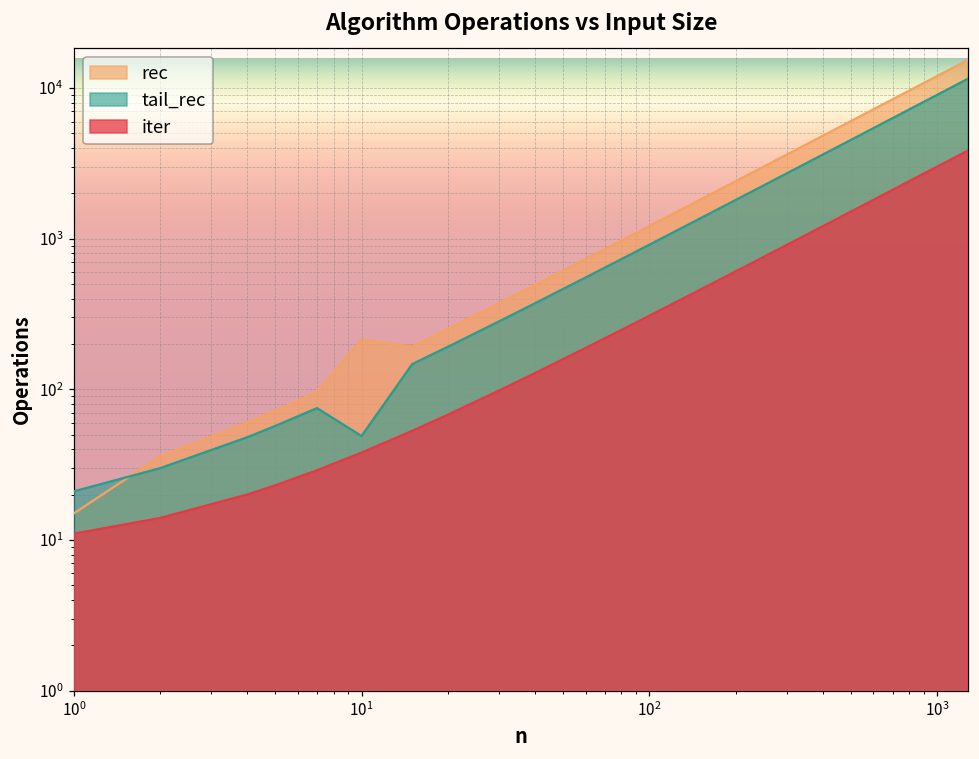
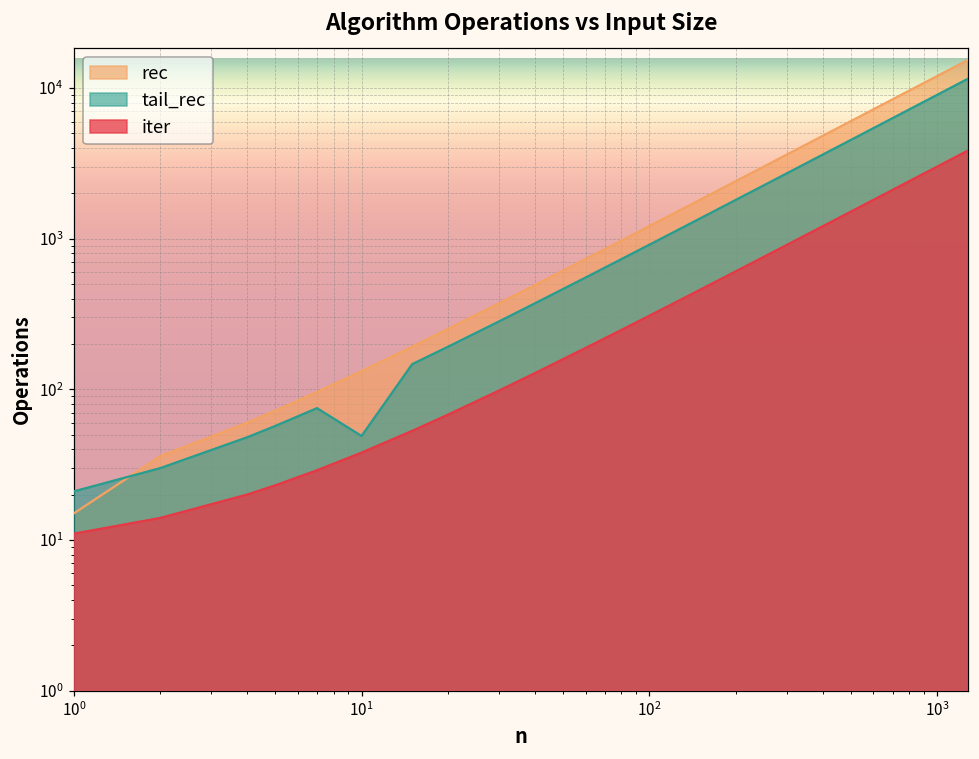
rec, 10^1: 210 -> 130
